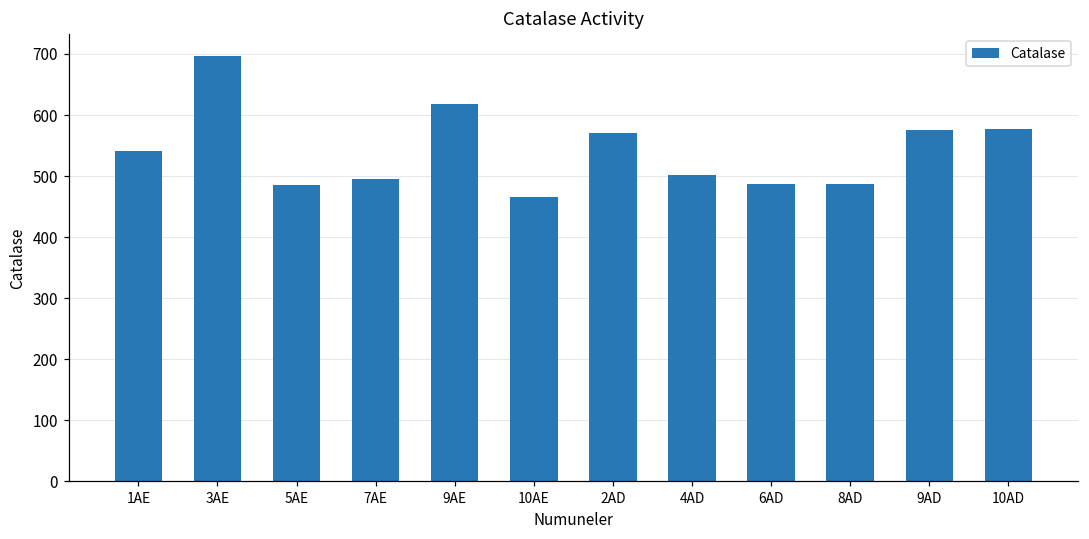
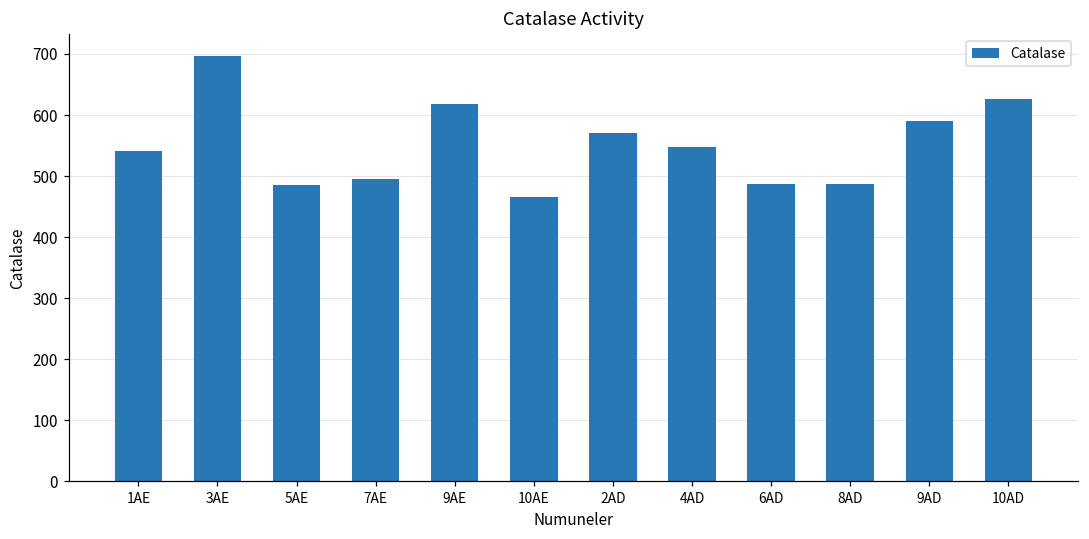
4AD: 500 -> 550
9AD: 580 -> 590
10AD: 580 -> 630
